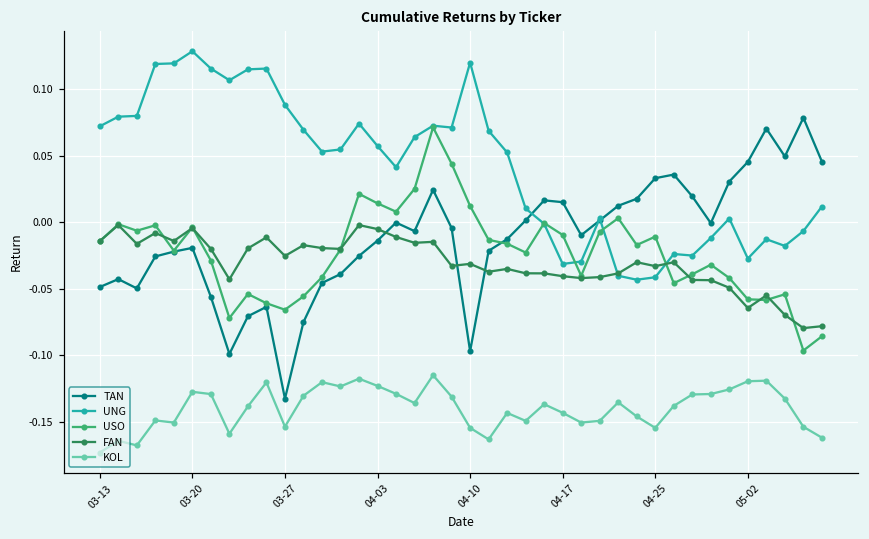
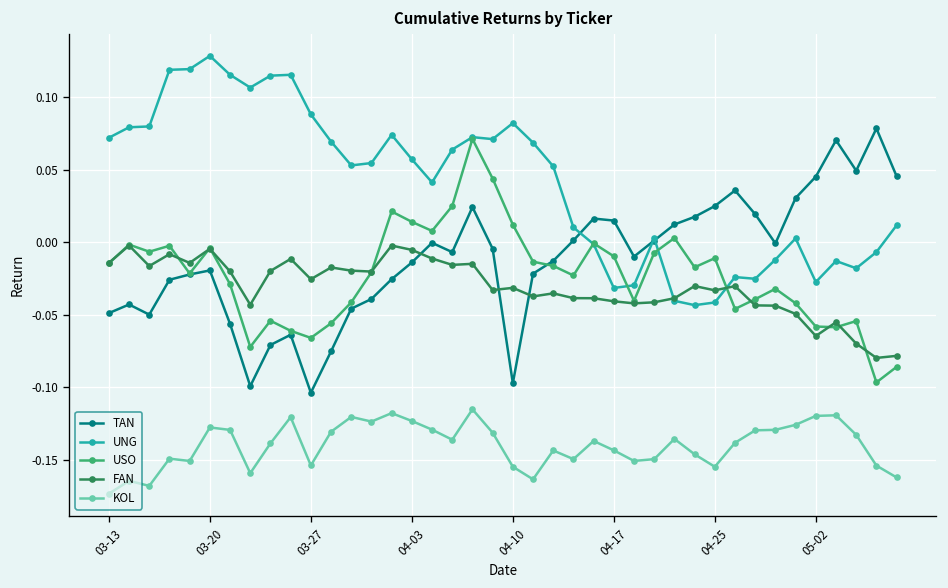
TAN, 03-27: -0.133 -> -0.104
UNG, 04-10: 0.120 -> 0.082
TAN, 04-25: 0.033 -> 0.025
